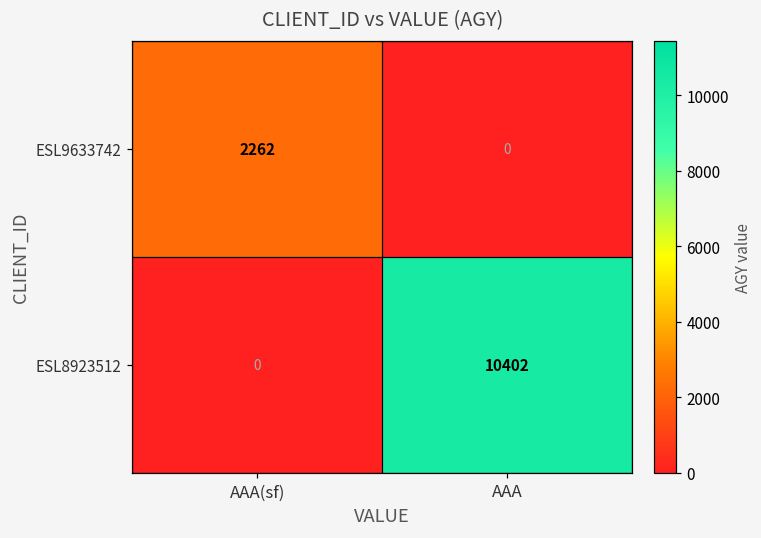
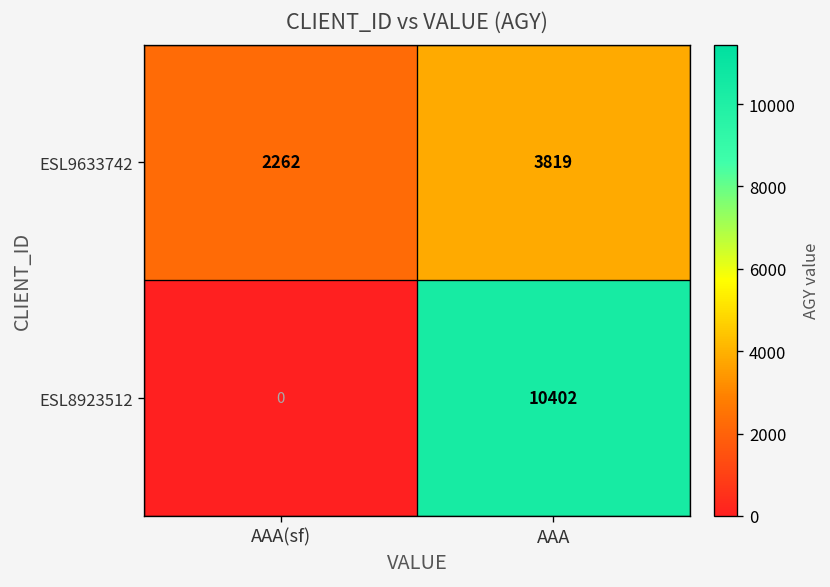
ESL9633742, AAA: 0 -> 3819
